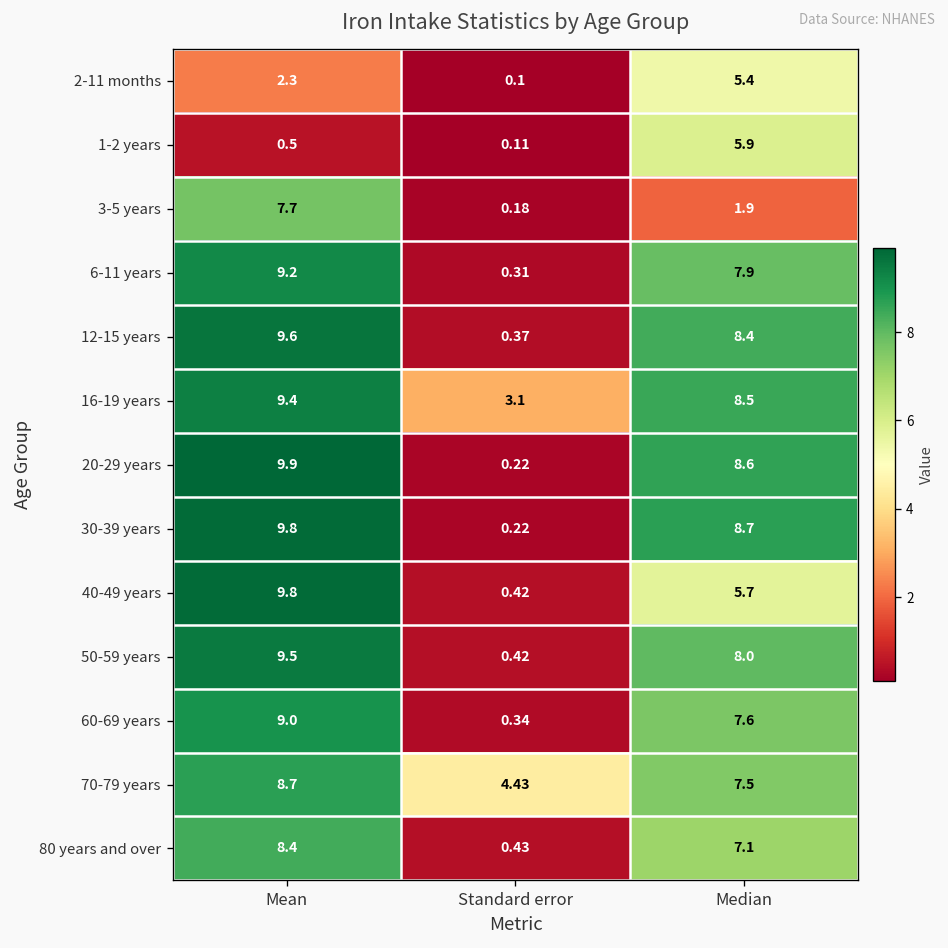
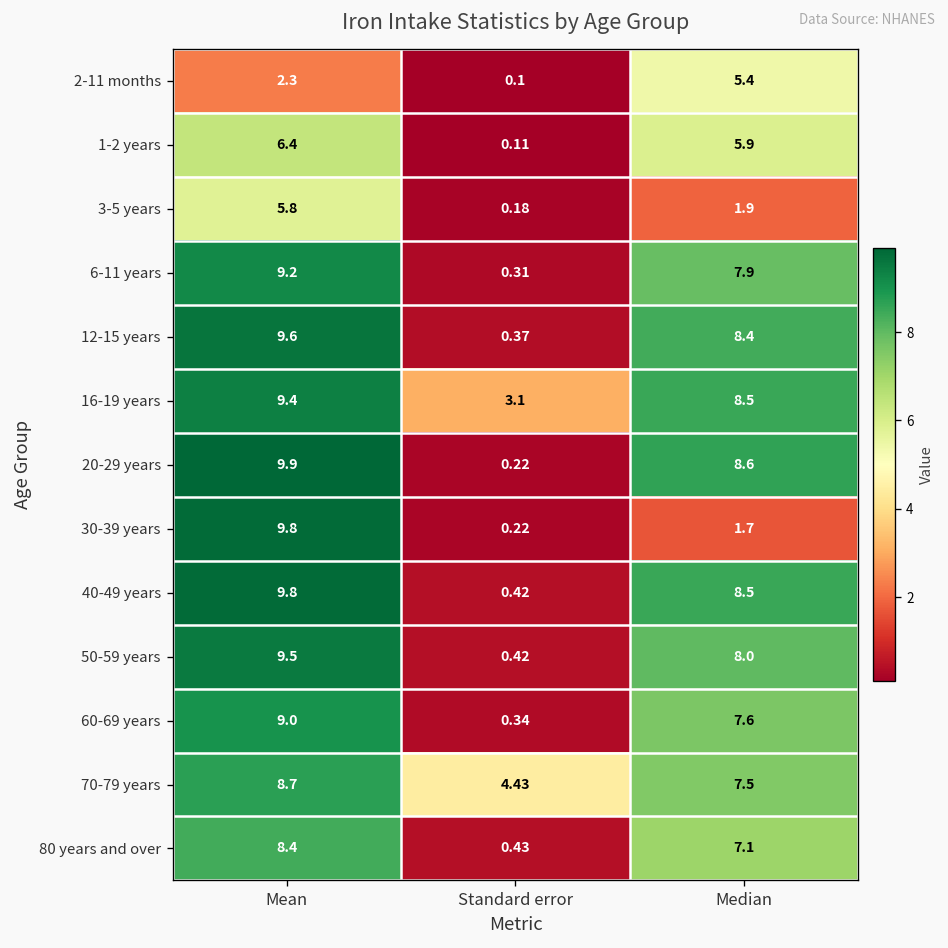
1-2 years, Mean: 0.5 -> 6.4
3-5 years, Mean: 7.7 -> 5.8
30-39 years, Median: 8.7 -> 1.7
40-49 years, Median: 5.7 -> 8.5
